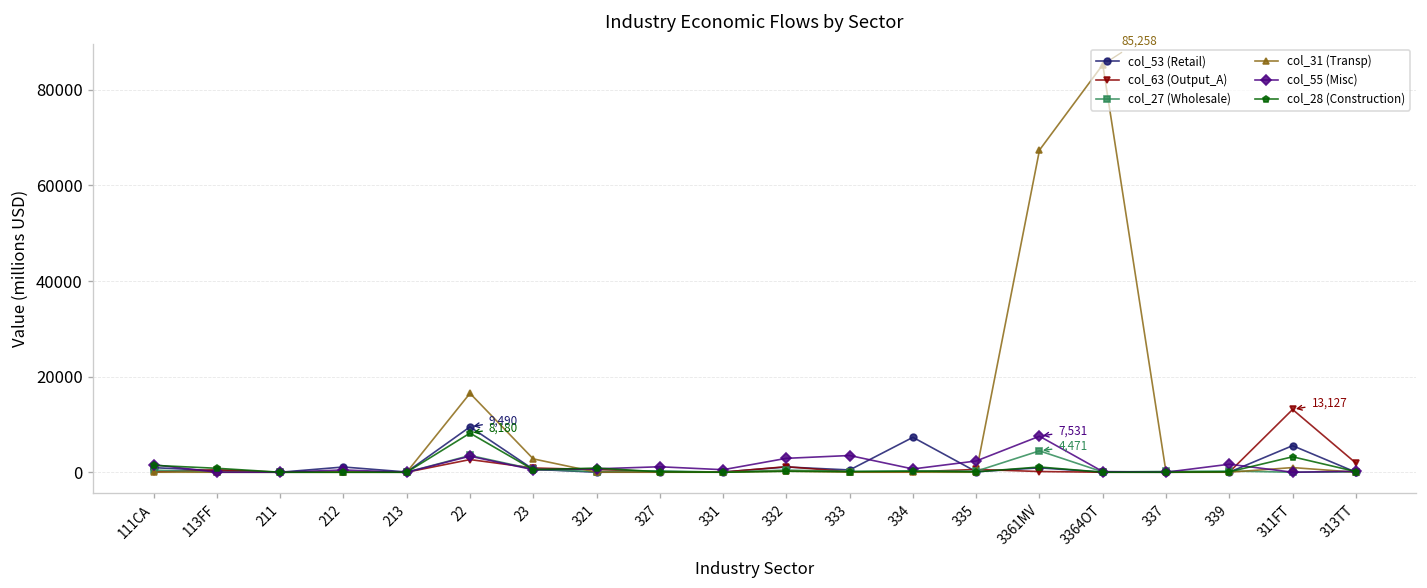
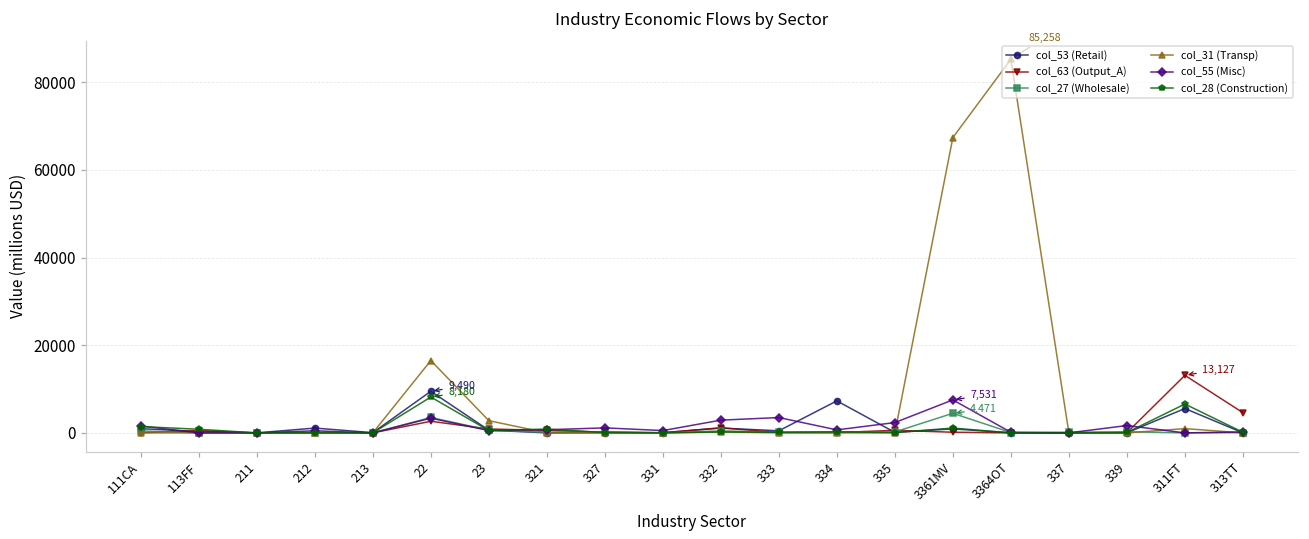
col_28 (Construction), 311FT: 3000 -> 7000
col_63 (Output_A), 313TT: 2000 -> 5000
